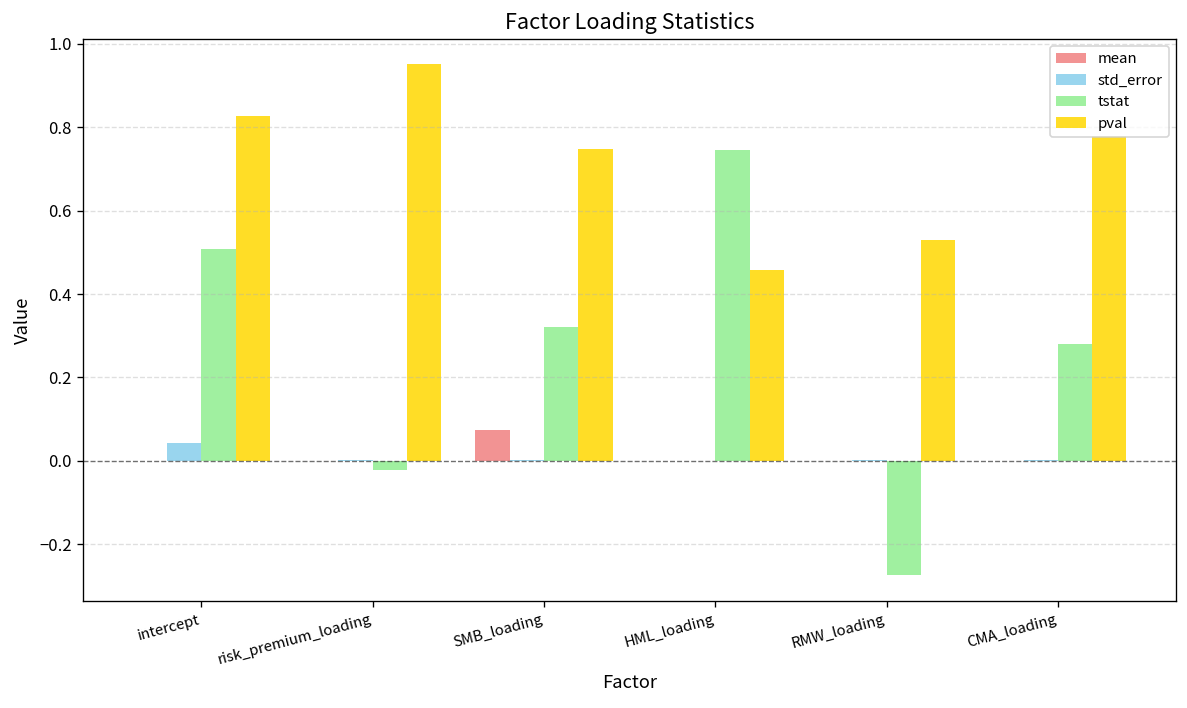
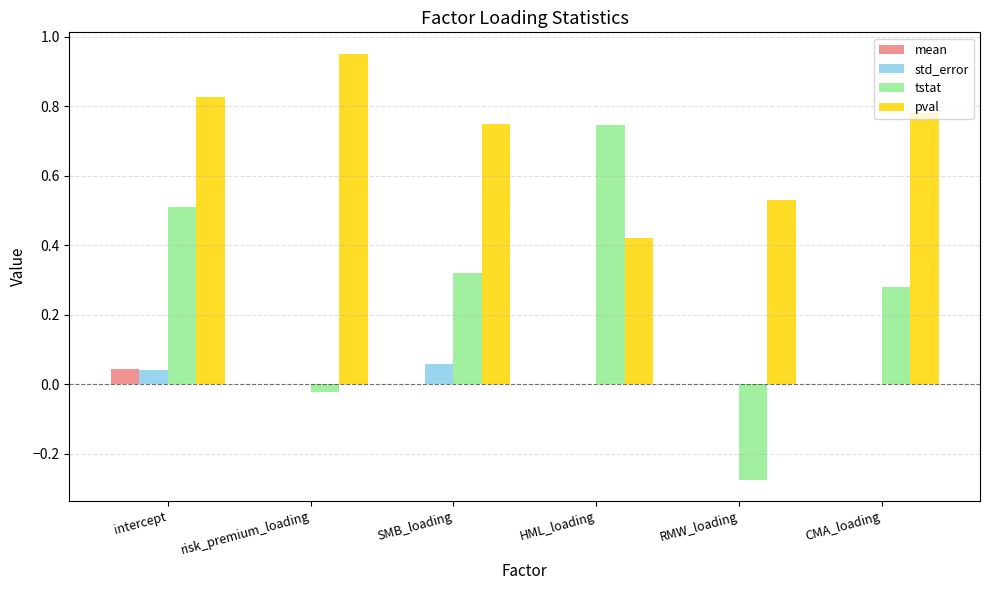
mean, intercept: 0.00 -> 0.04
mean, SMB_loading: 0.08 -> 0.00
std_error, SMB_loading: 0.00 -> 0.06
pval, HML_loading: 0.46 -> 0.42
